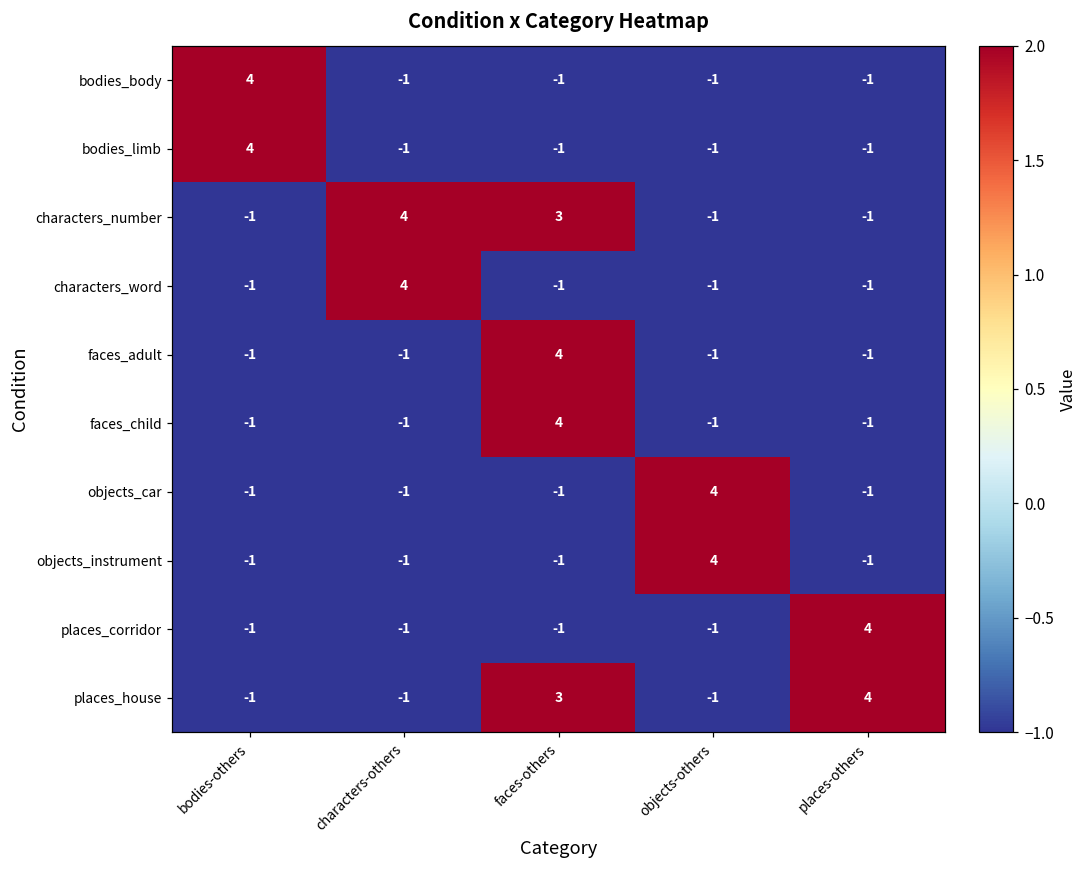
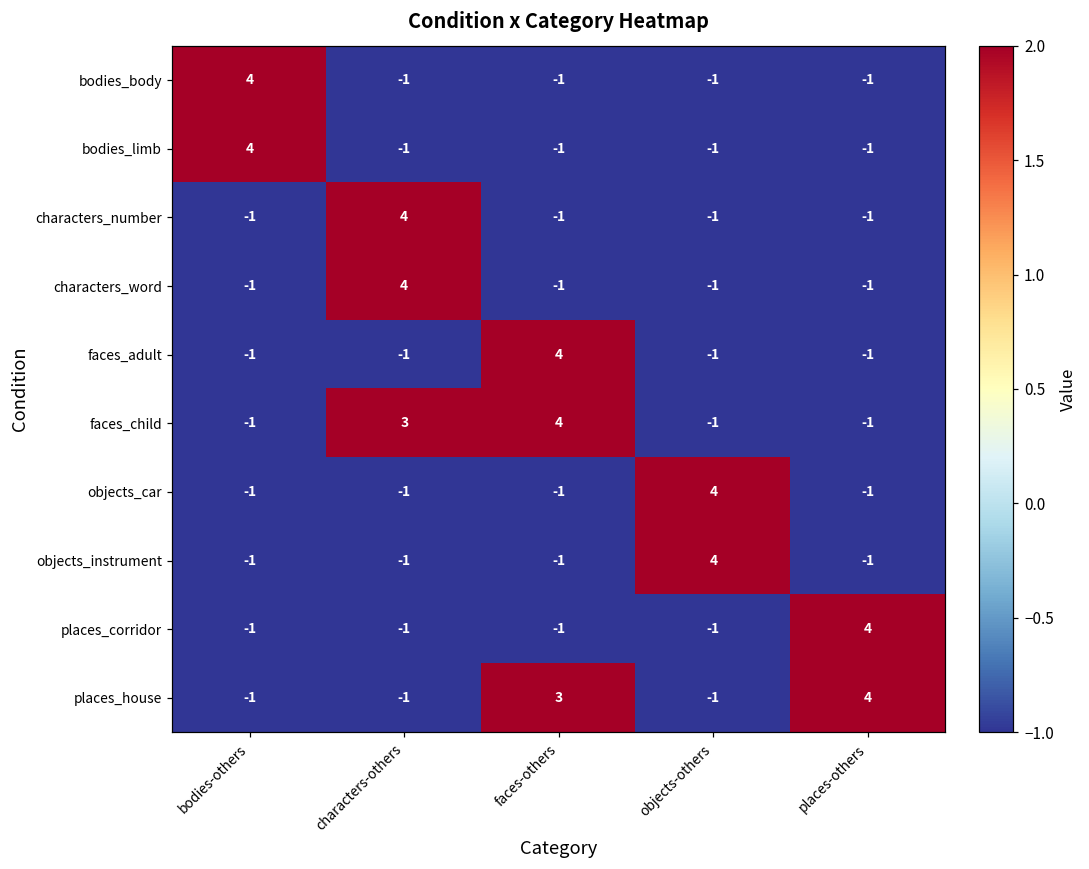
characters_number, faces-others: 3 -> -1
faces_child, characters-others: -1 -> 3
